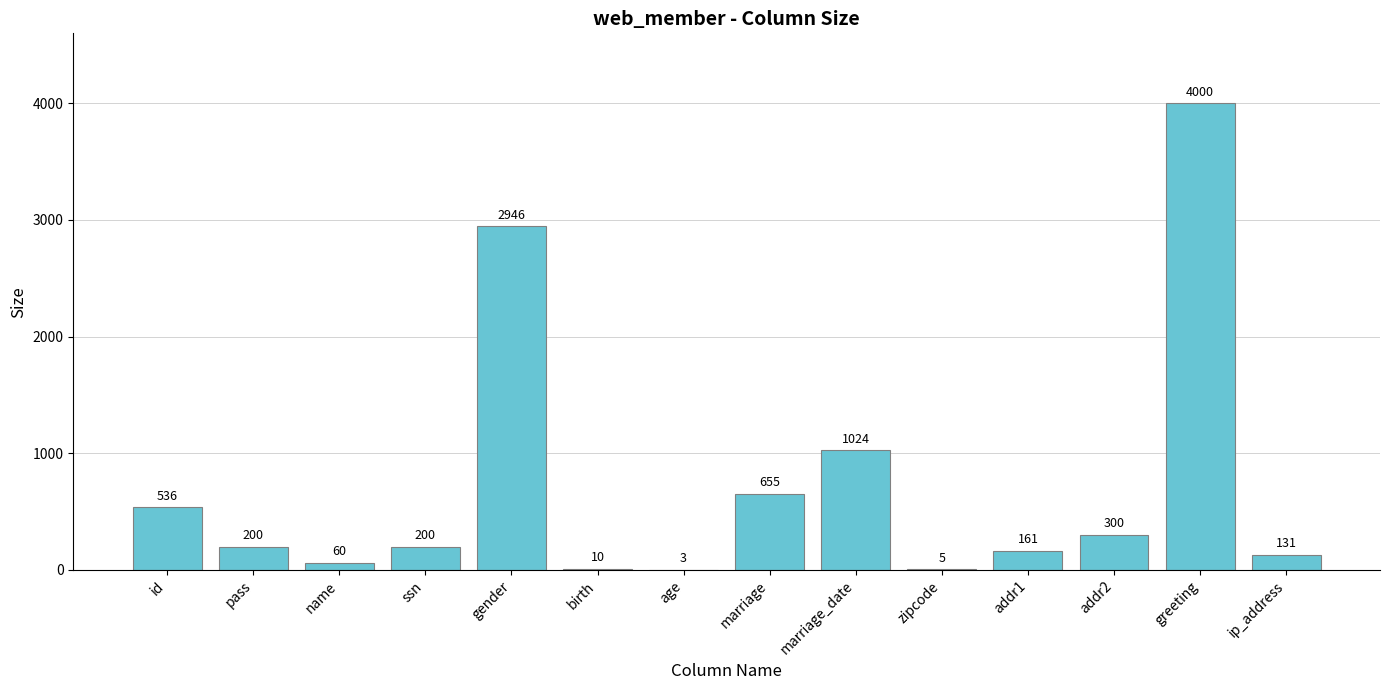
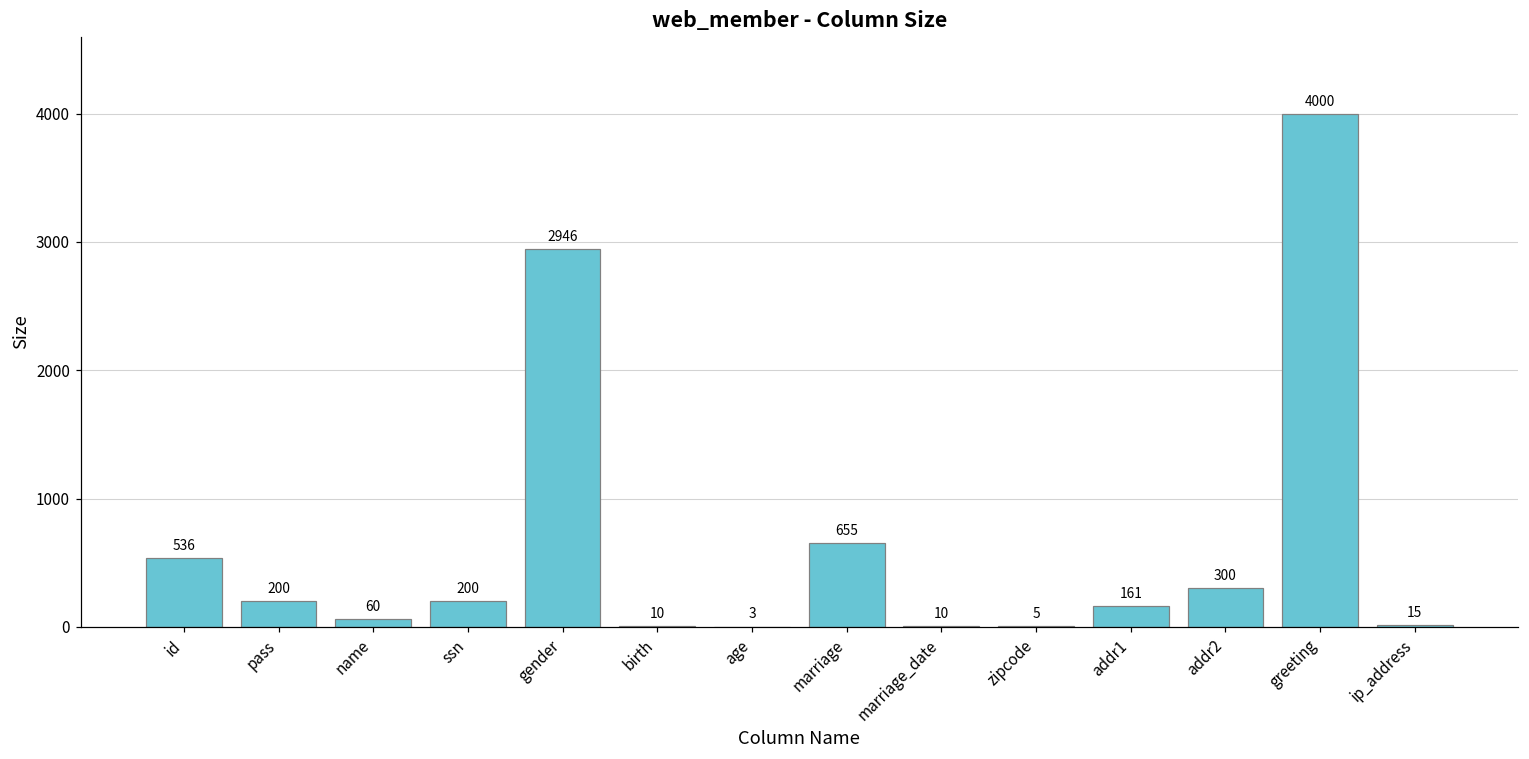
marriage_date: 1024 -> 10
ip_address: 131 -> 15
